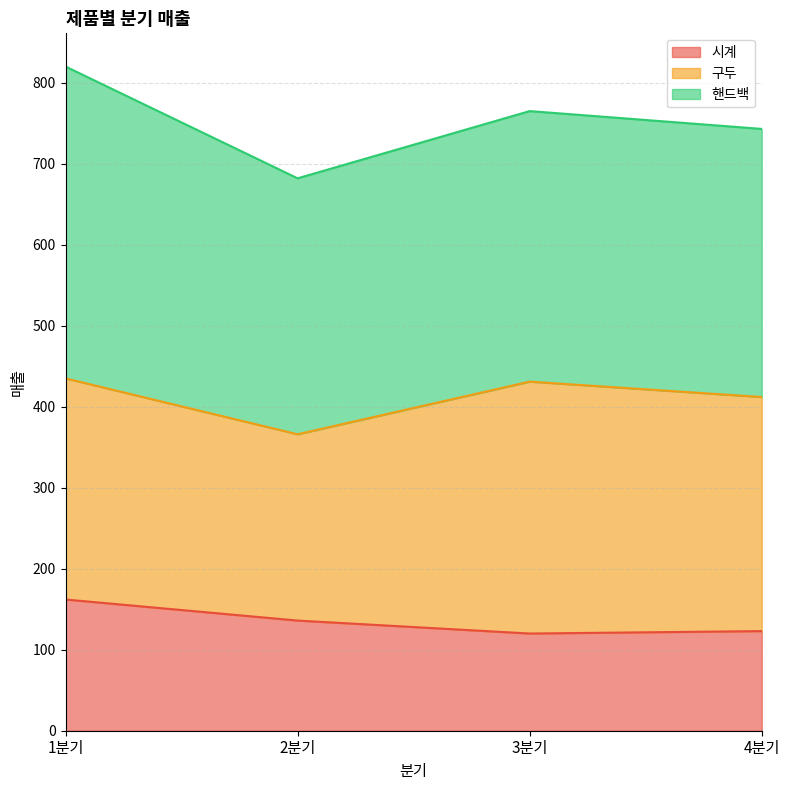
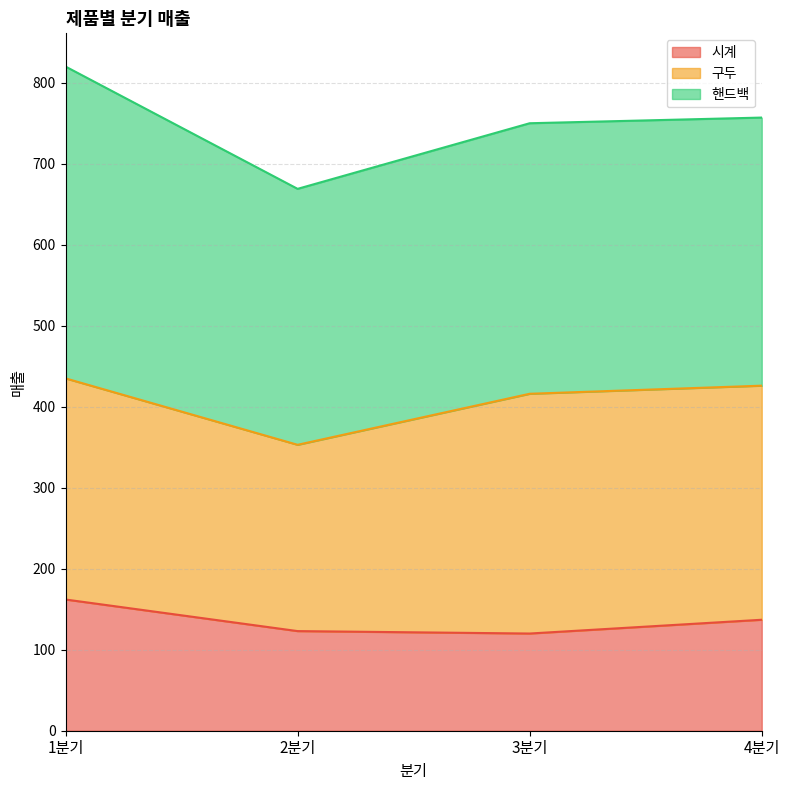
시계, 2분기: 140 -> 120
구두, 3분기: 310 -> 300
시계, 4분기: 120 -> 140
